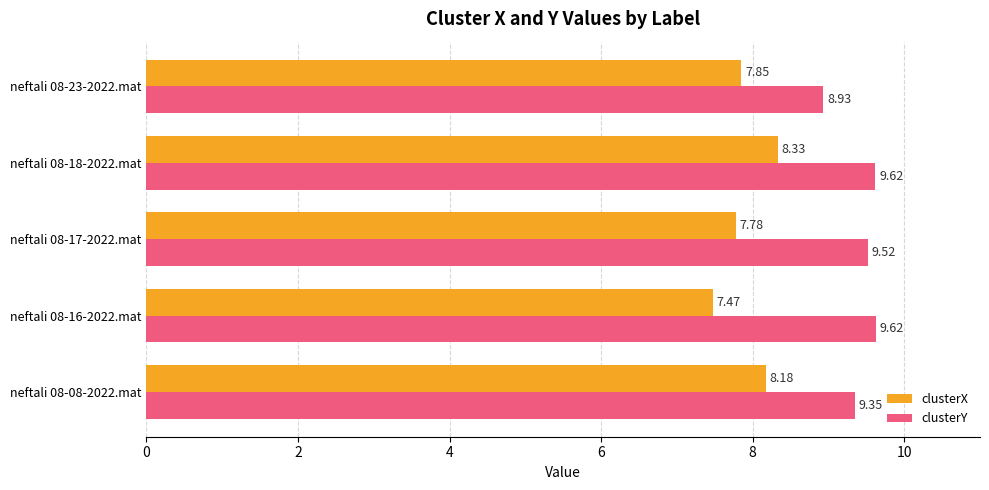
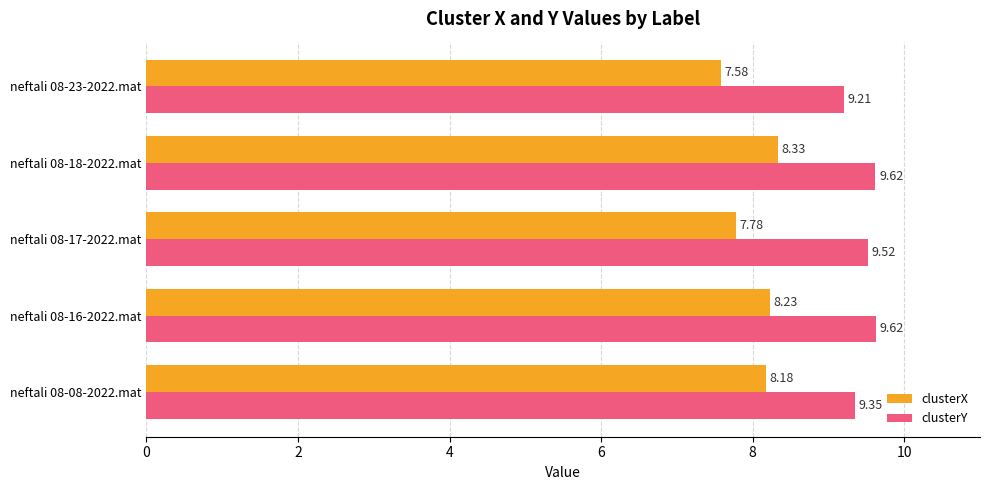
clusterX, neftali 08-23-2022.mat: 7.85 -> 7.58
clusterY, neftali 08-23-2022.mat: 8.93 -> 9.21
clusterX, neftali 08-16-2022.mat: 7.47 -> 8.23
